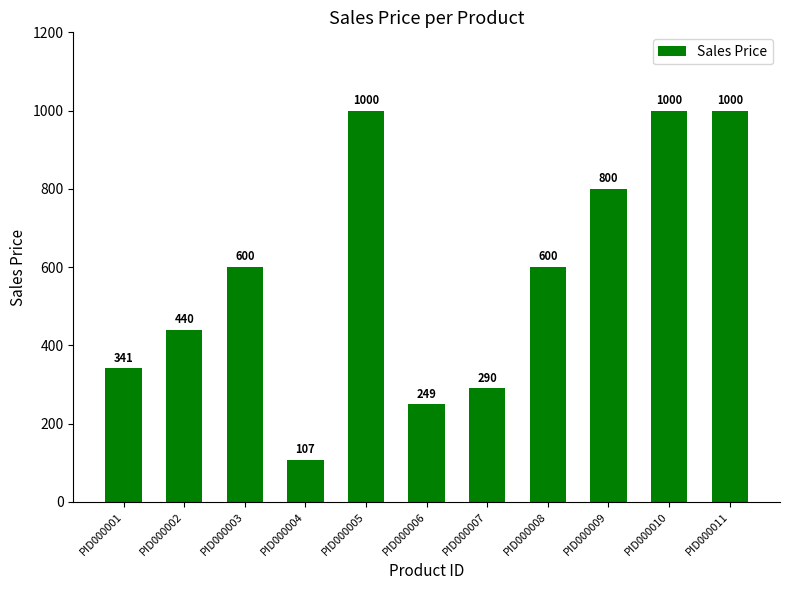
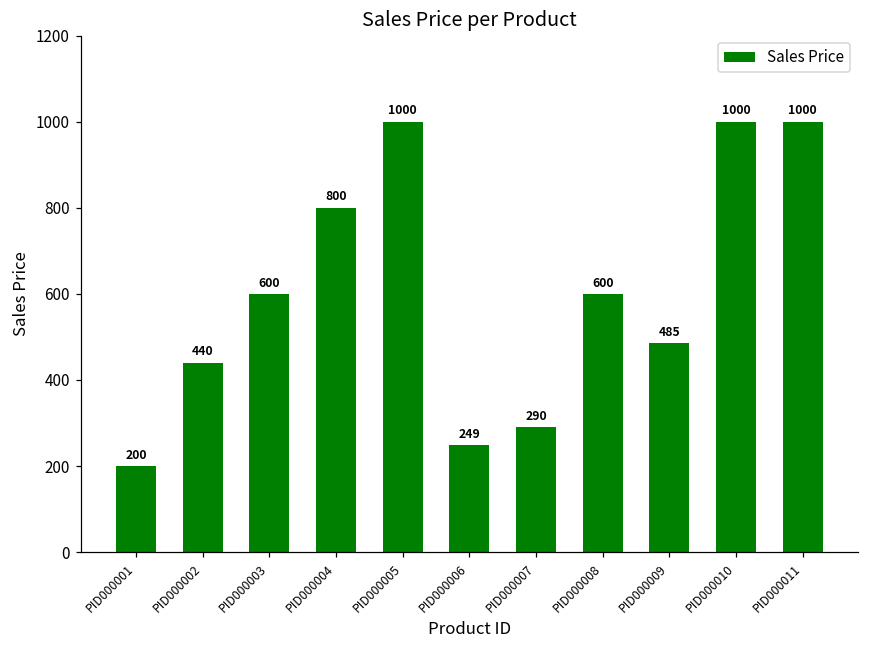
PID000001: 341 -> 200
PID000004: 107 -> 800
PID000009: 800 -> 485
